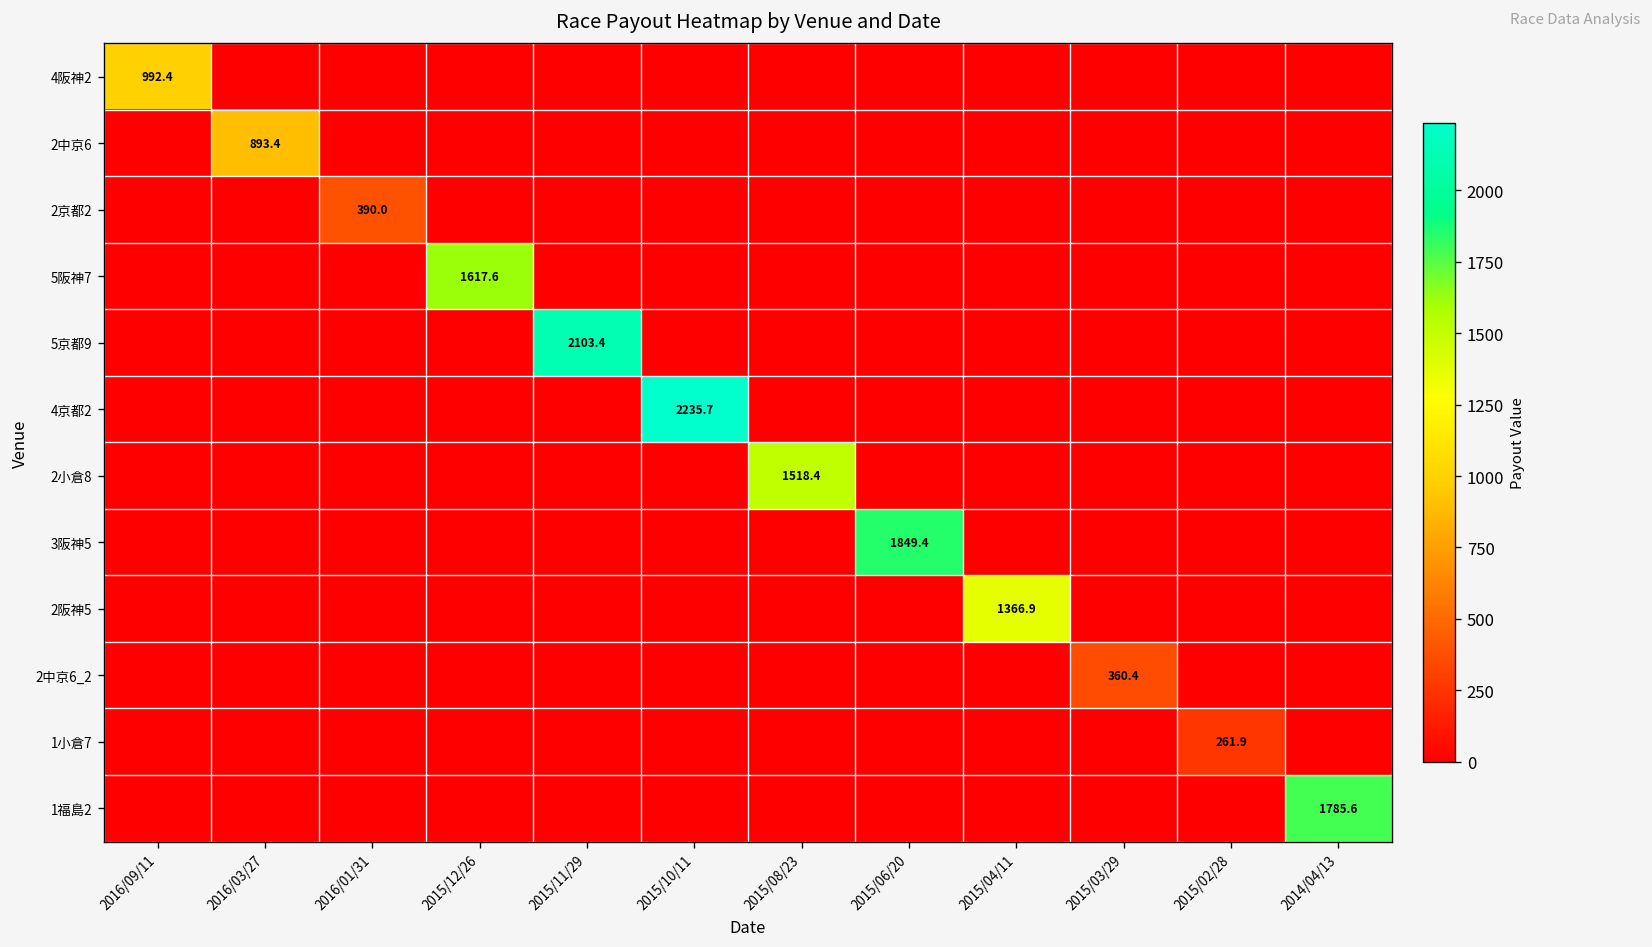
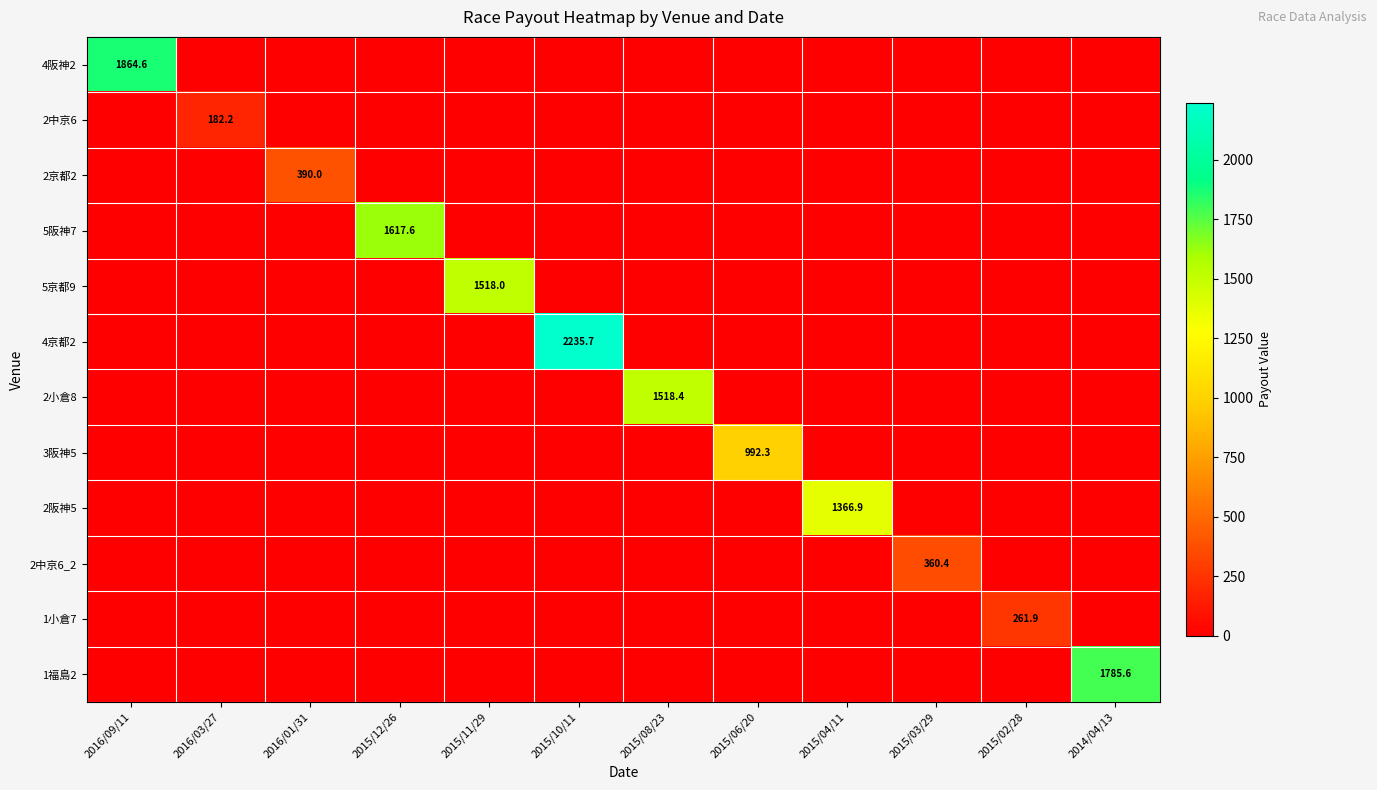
4阪神2, 2016/09/11: 992.4 -> 1864.6
2中京6, 2016/03/27: 893.4 -> 182.2
5京都9, 2015/11/29: 2103.4 -> 1518.0
3阪神5, 2015/06/20: 1849.4 -> 992.3
